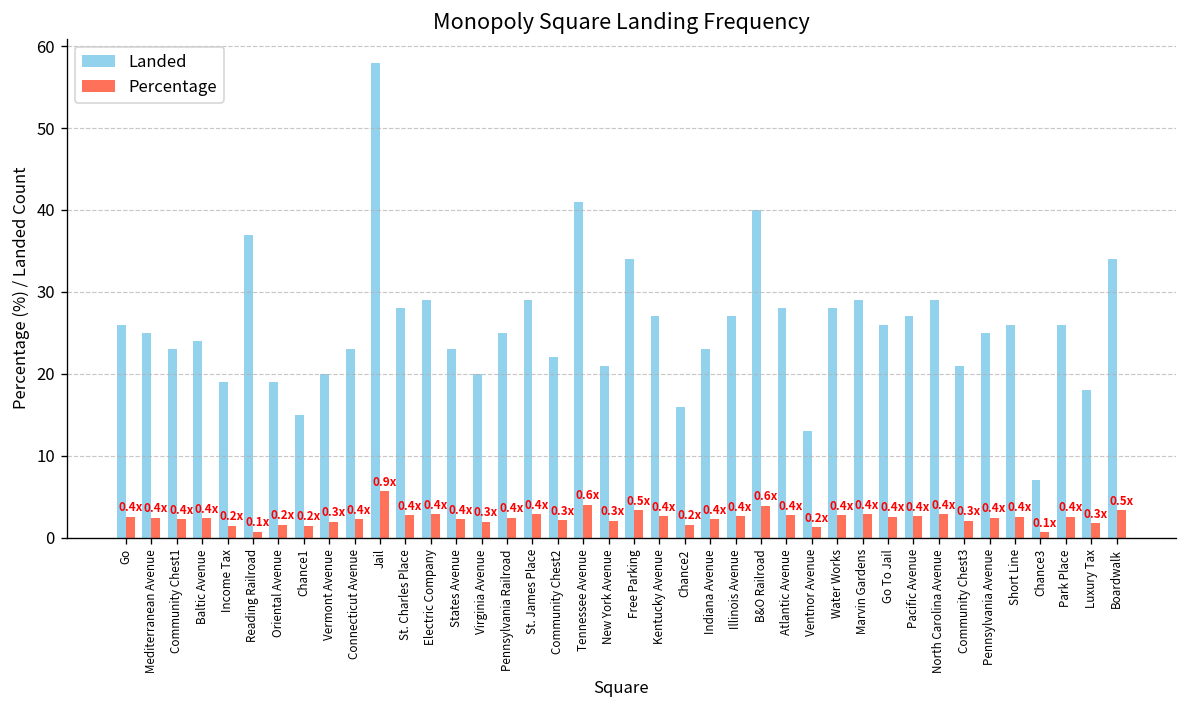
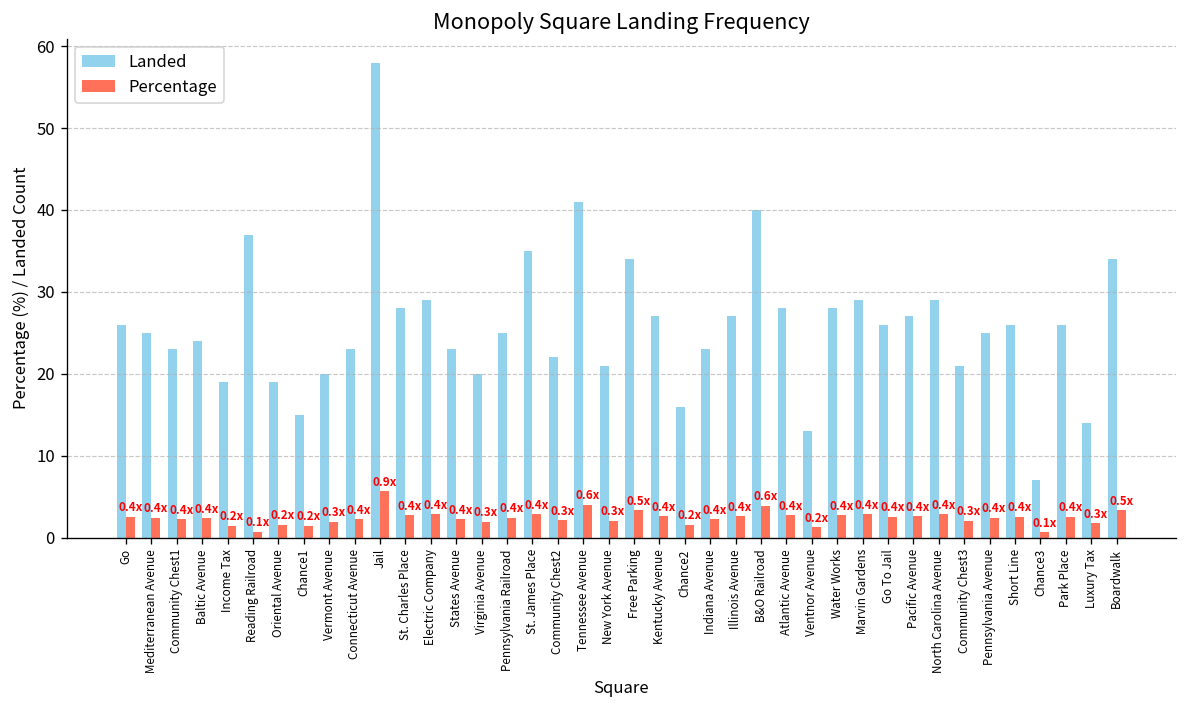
Landed, St. James Place: 29 -> 35
Landed, Luxury Tax: 18 -> 14
